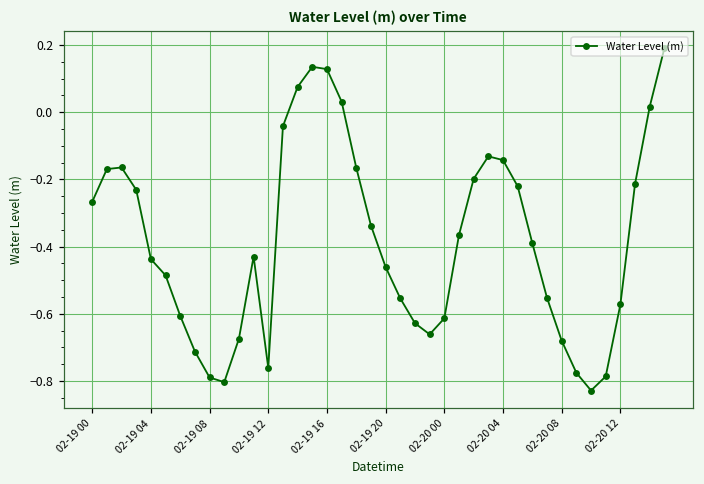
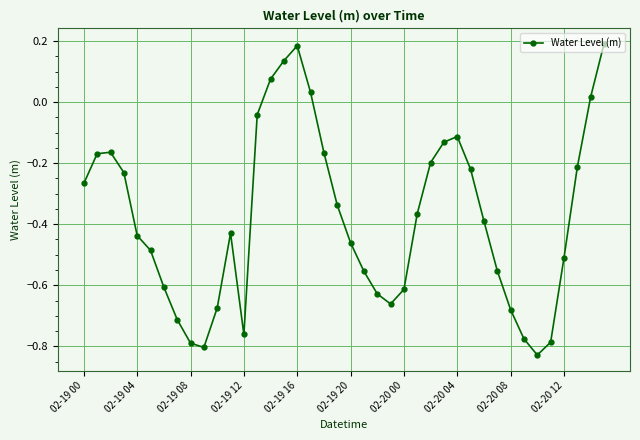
02-19 16: 0.13 -> 0.18
02-20 04: -0.14 -> -0.11
02-20 12: -0.57 -> -0.51
